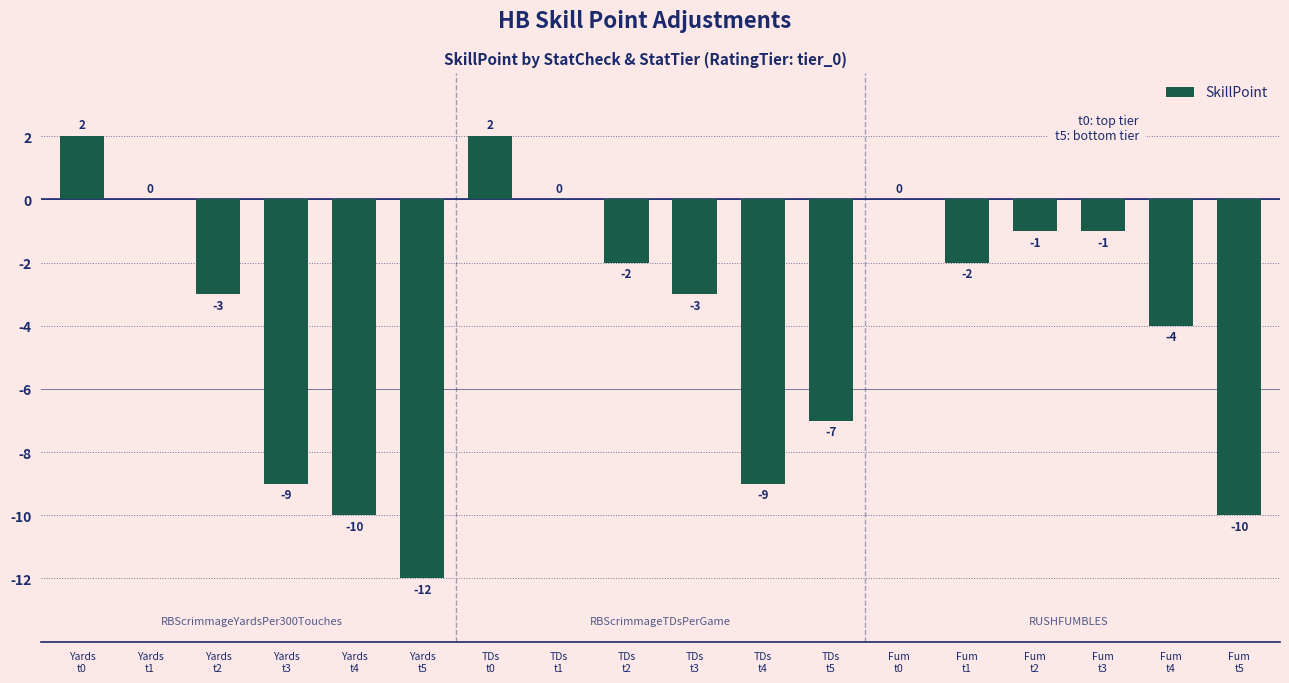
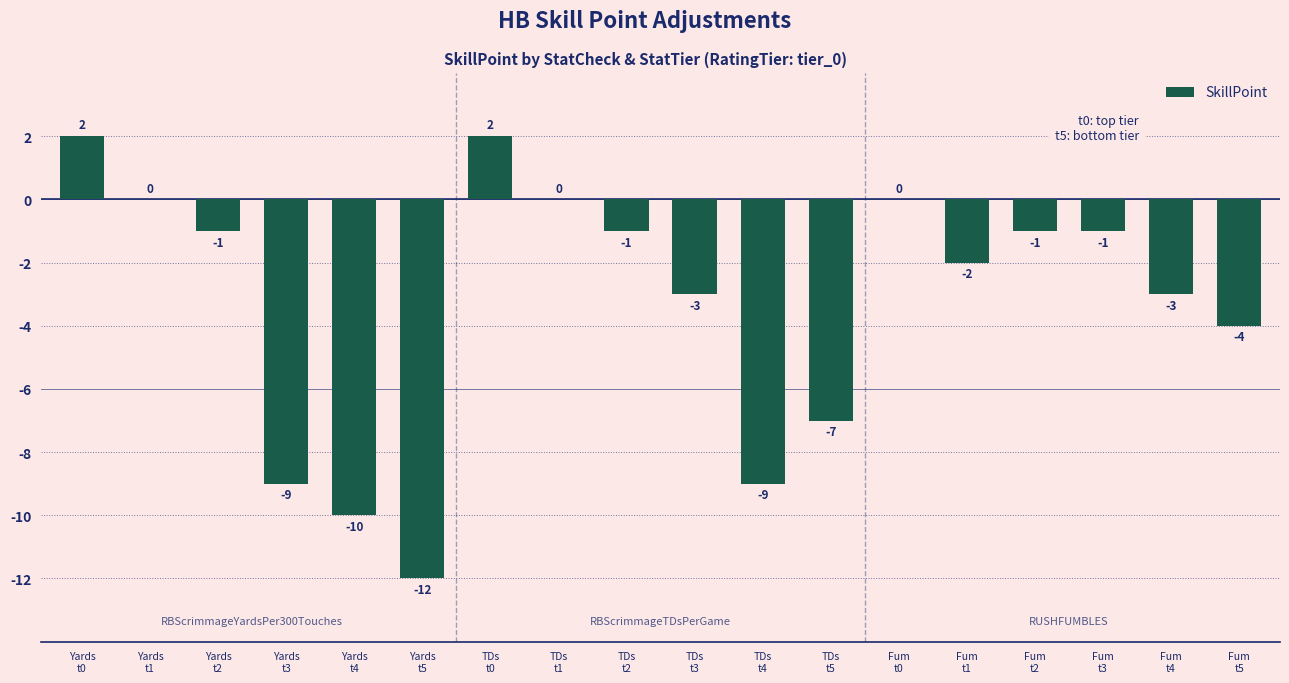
Yards t2: -3 -> -1
TDs t2: -2 -> -1
Fum t4: -4 -> -3
Fum t5: -10 -> -4
